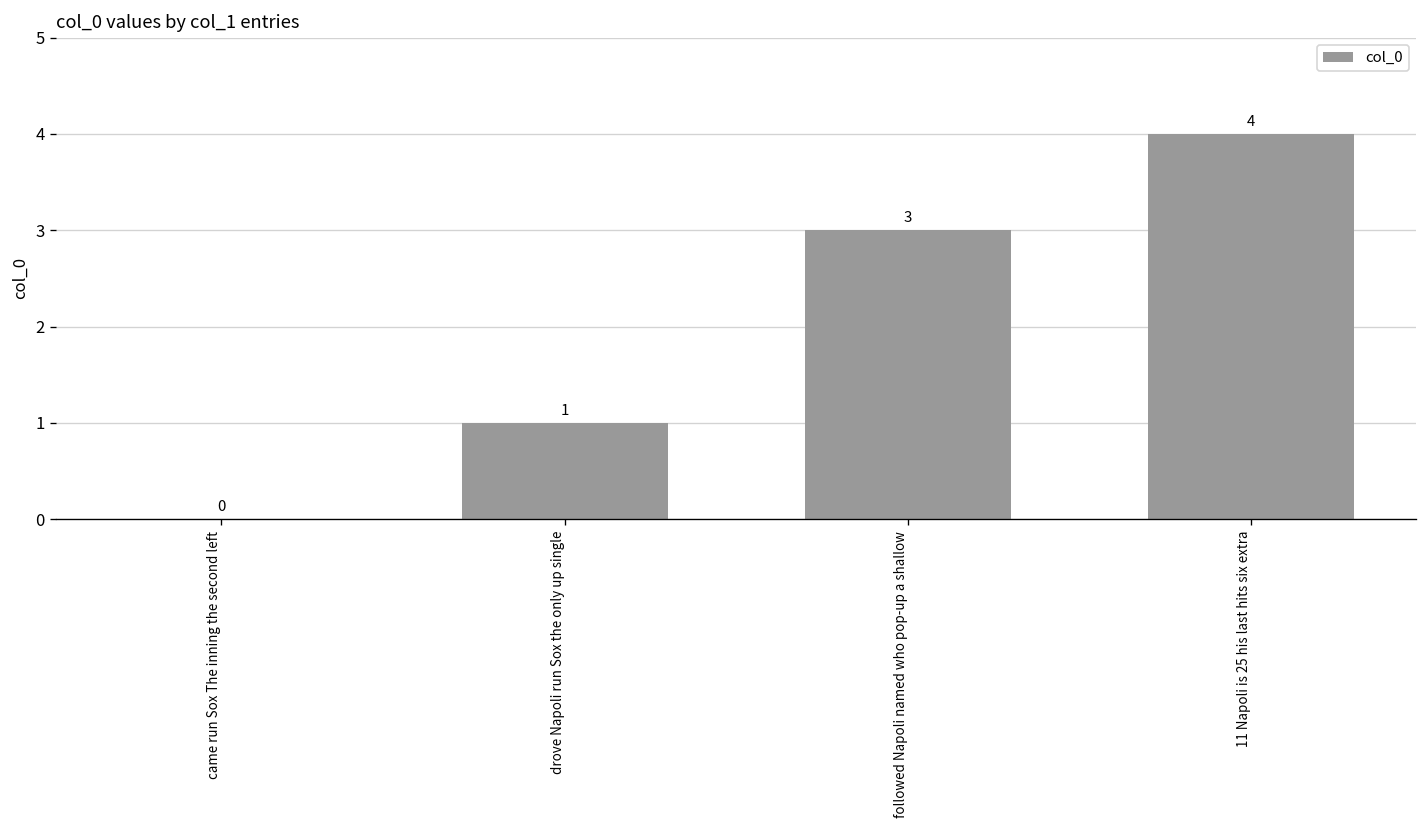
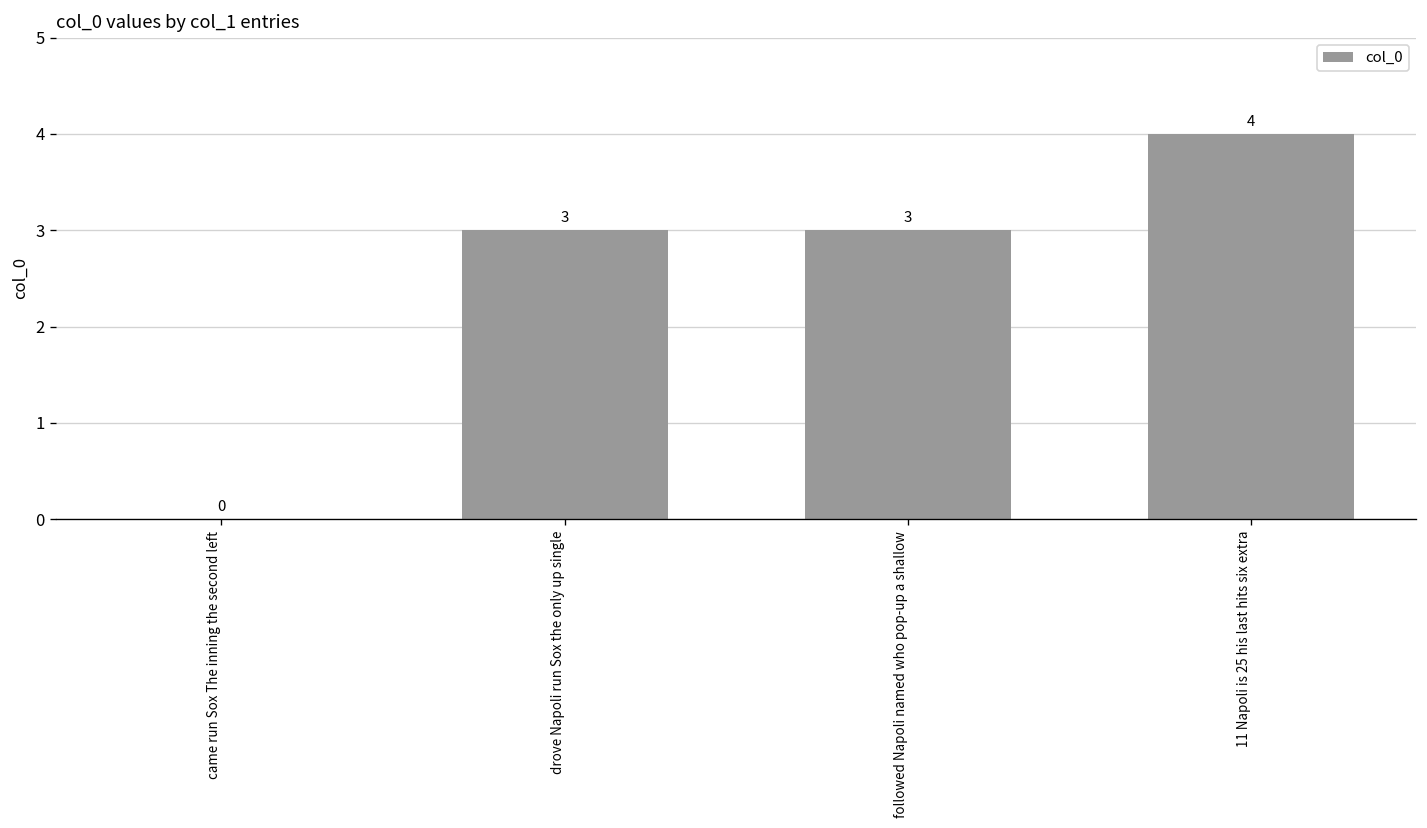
drove Napoli run Sox the only up single: 1 -> 3
